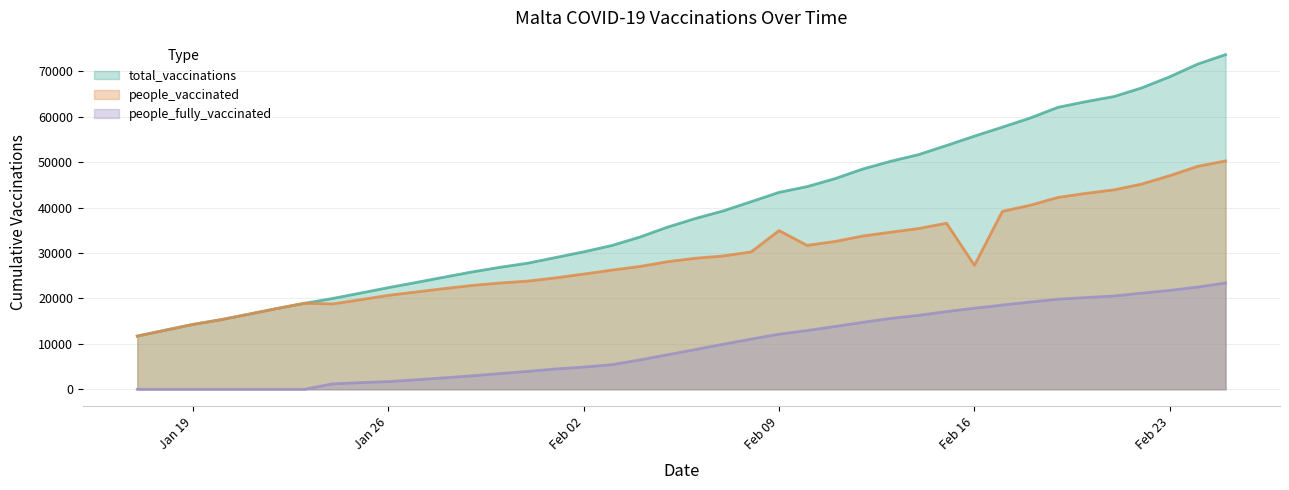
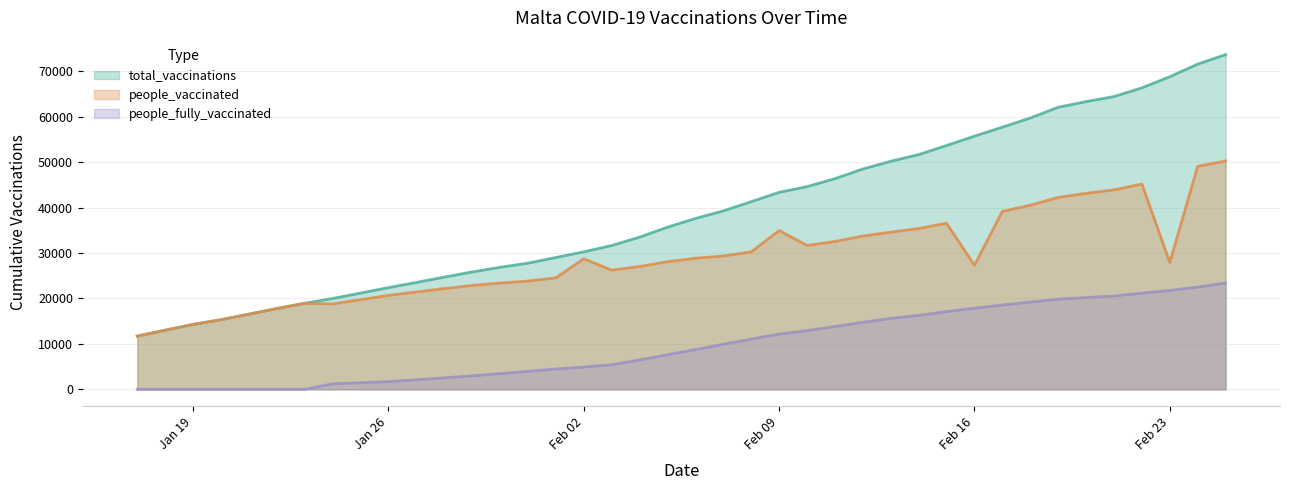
people_vaccinated, Feb 02: 25000 -> 29000
people_vaccinated, Feb 23: 47000 -> 28000
